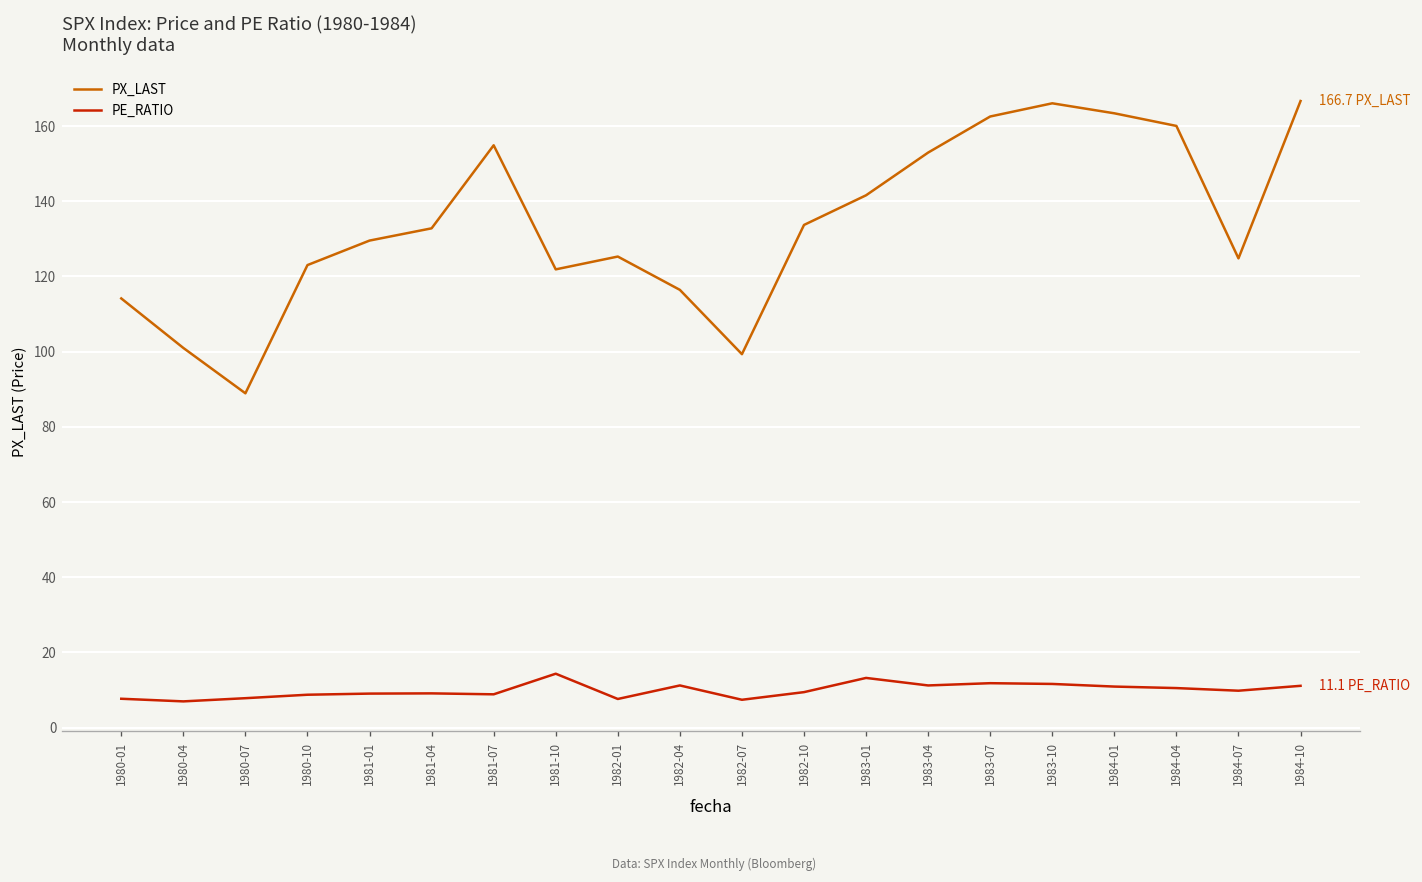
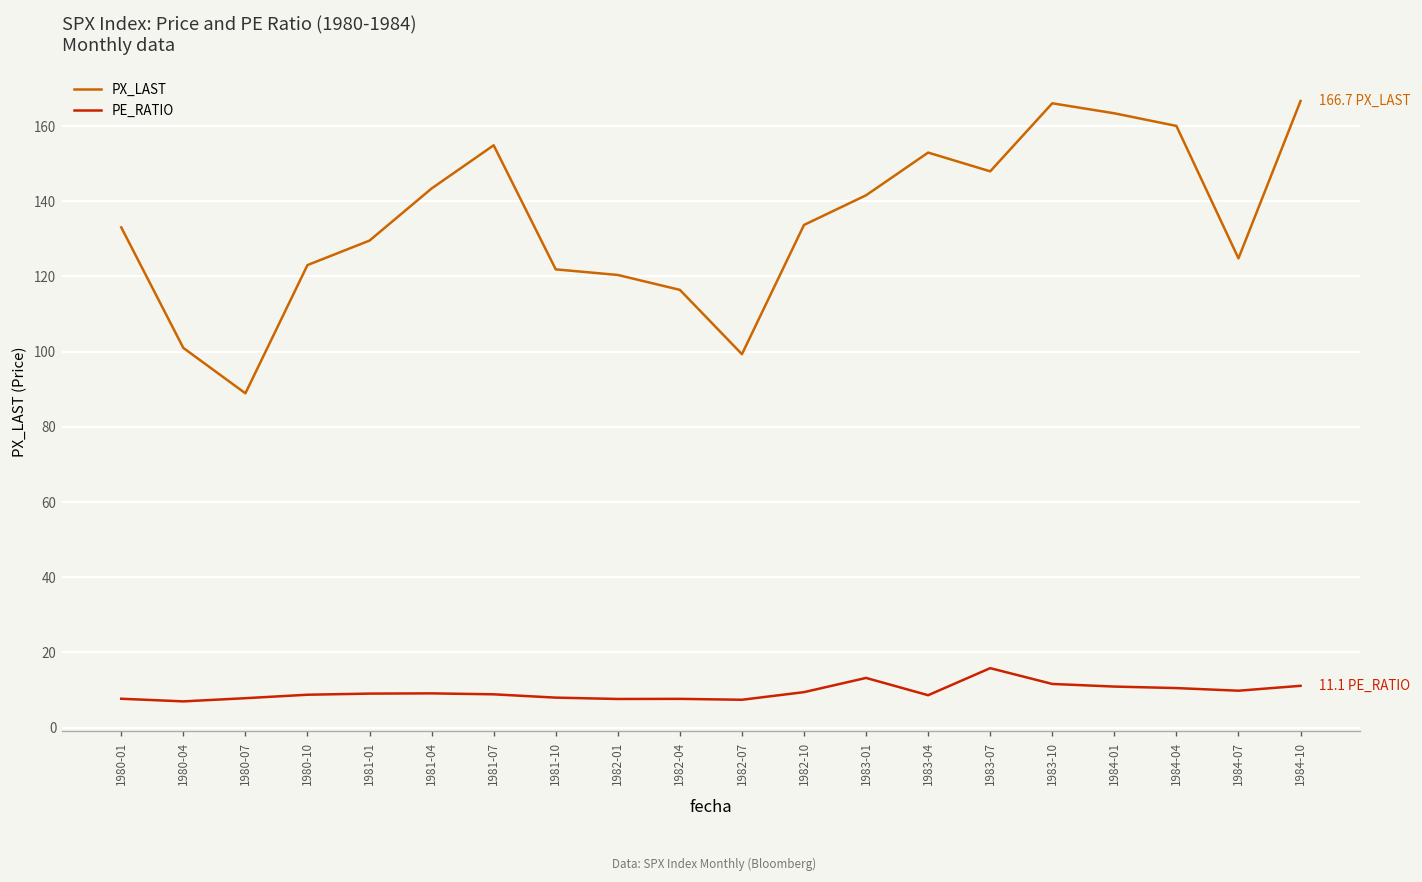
PX_LAST, 1980-01: 114 -> 133
PX_LAST, 1981-04: 133 -> 143
PE_RATIO, 1981-10: 14 -> 8
PX_LAST, 1982-01: 125 -> 120
PE_RATIO, 1982-04: 11 -> 8
PE_RATIO, 1983-04: 11 -> 9
PX_LAST, 1983-07: 163 -> 148
PE_RATIO, 1983-07: 12 -> 16
